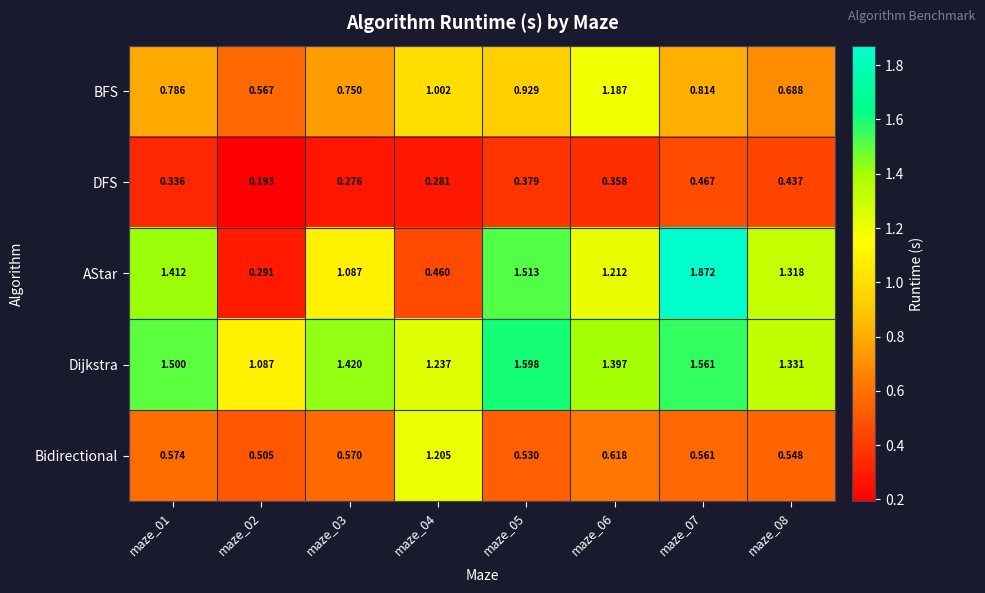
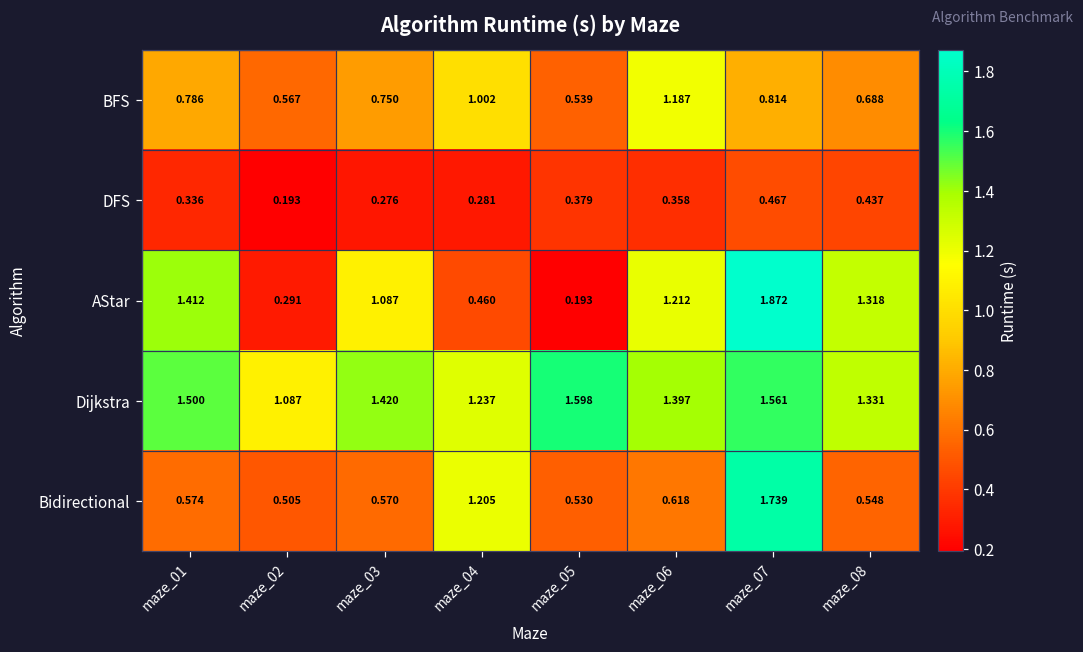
BFS, maze_05: 0.929 -> 0.539
AStar, maze_05: 1.513 -> 0.193
Bidirectional, maze_07: 0.561 -> 1.739
